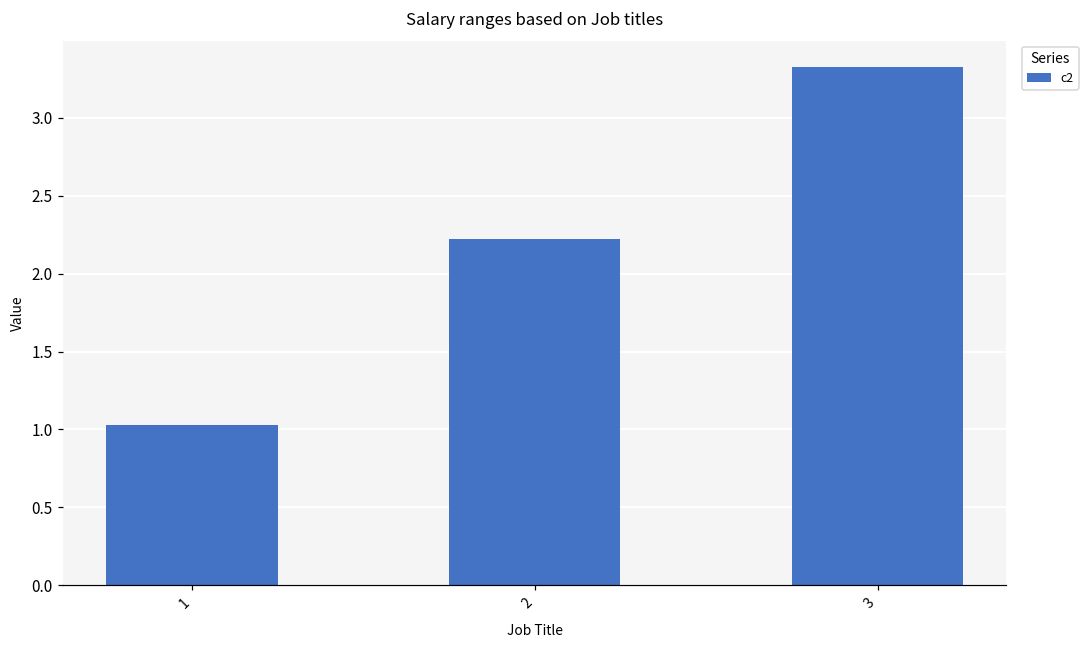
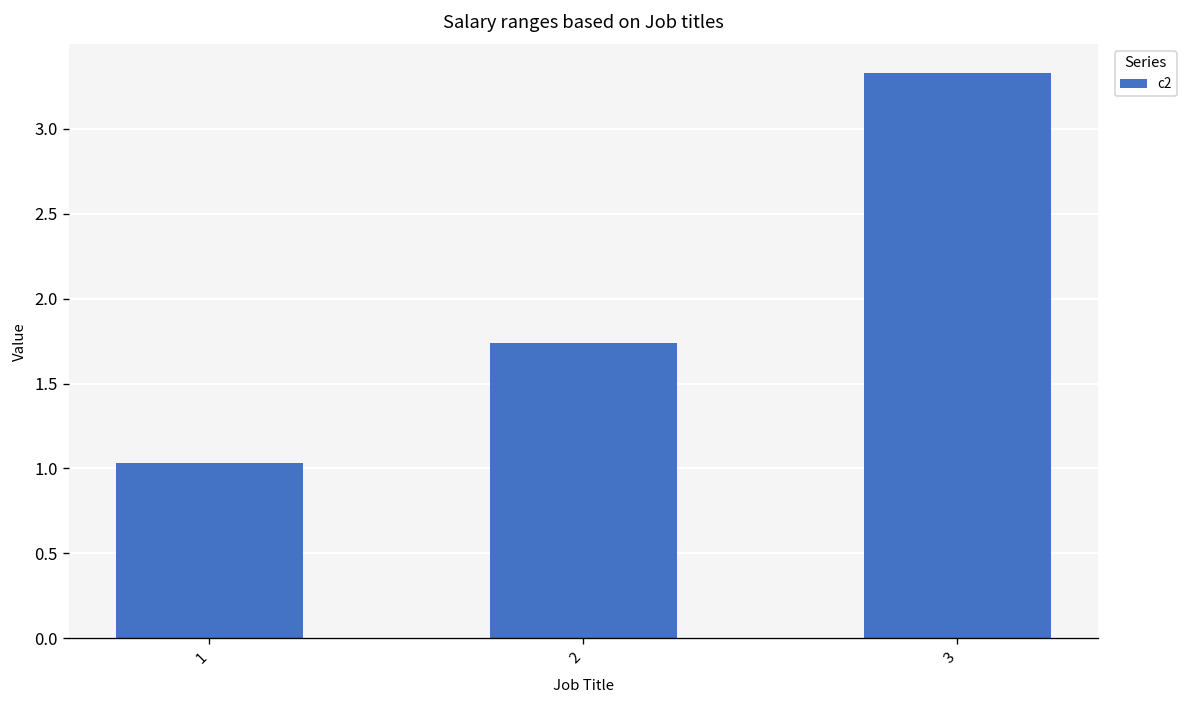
2: 2.22 -> 1.74
